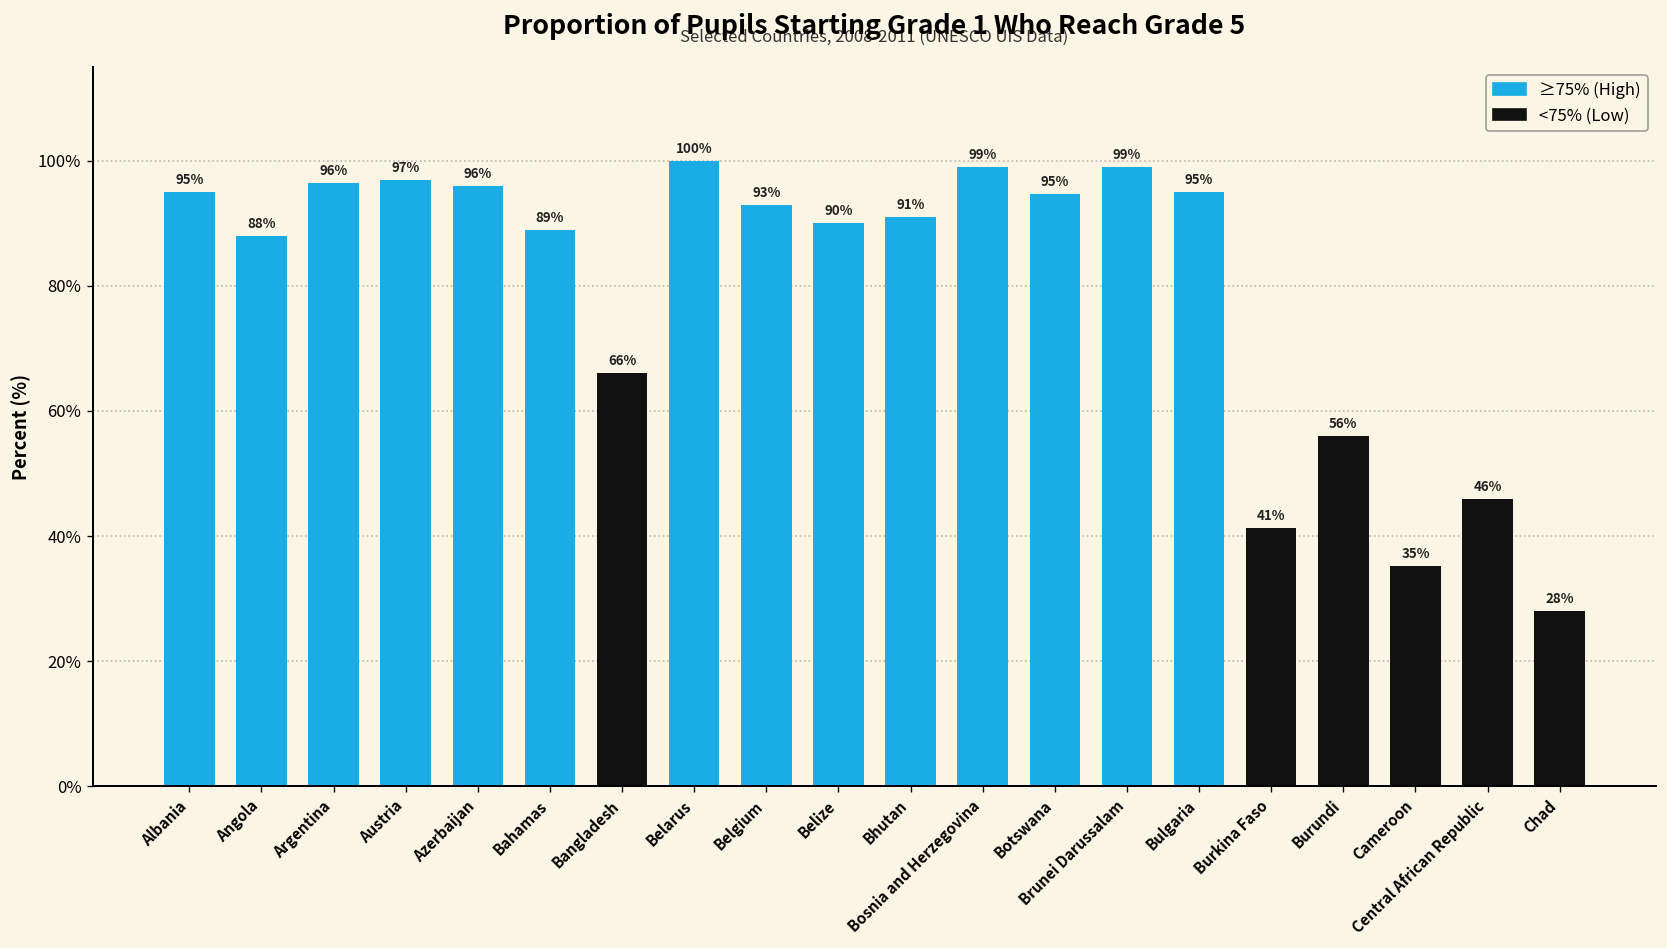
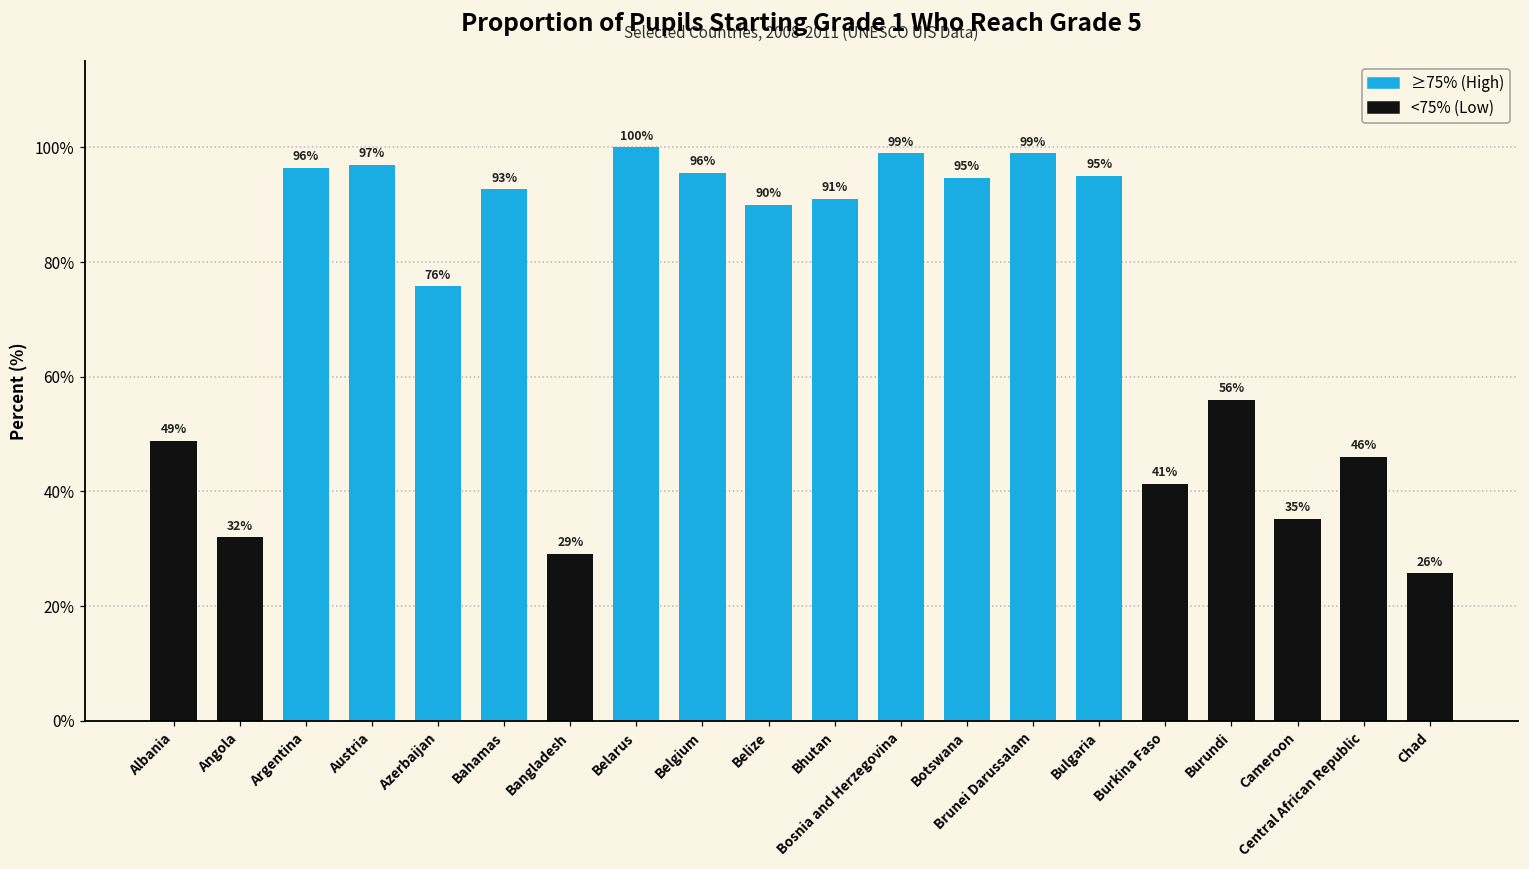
Albania: 95% -> 49%
Angola: 88% -> 32%
Azerbaijan: 96% -> 76%
Bahamas: 89% -> 93%
Bangladesh: 66% -> 29%
Belgium: 93% -> 96%
Chad: 28% -> 26%
